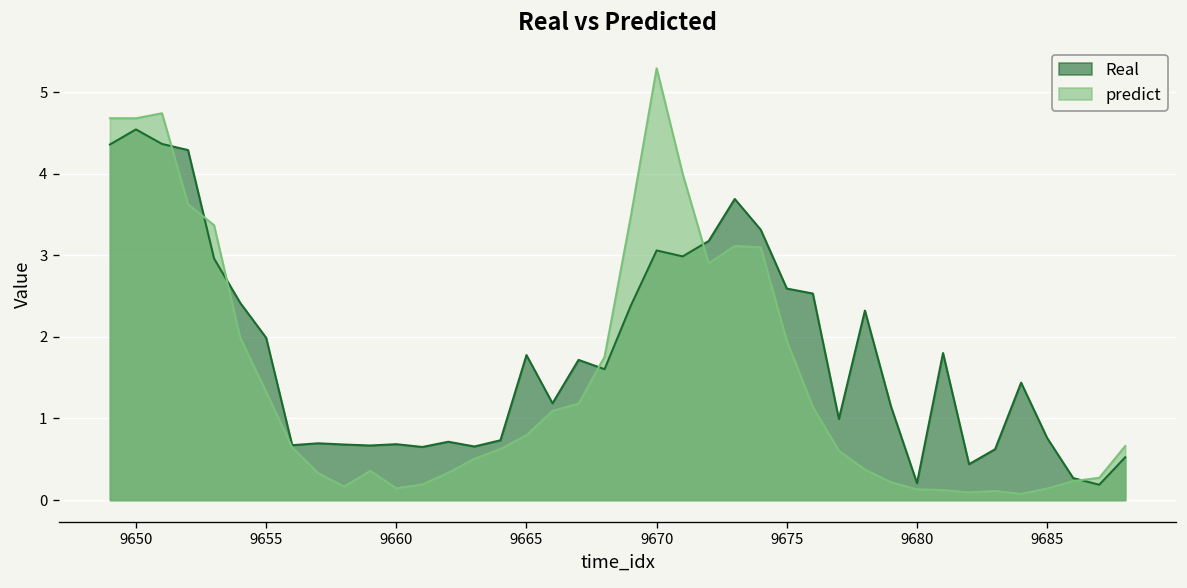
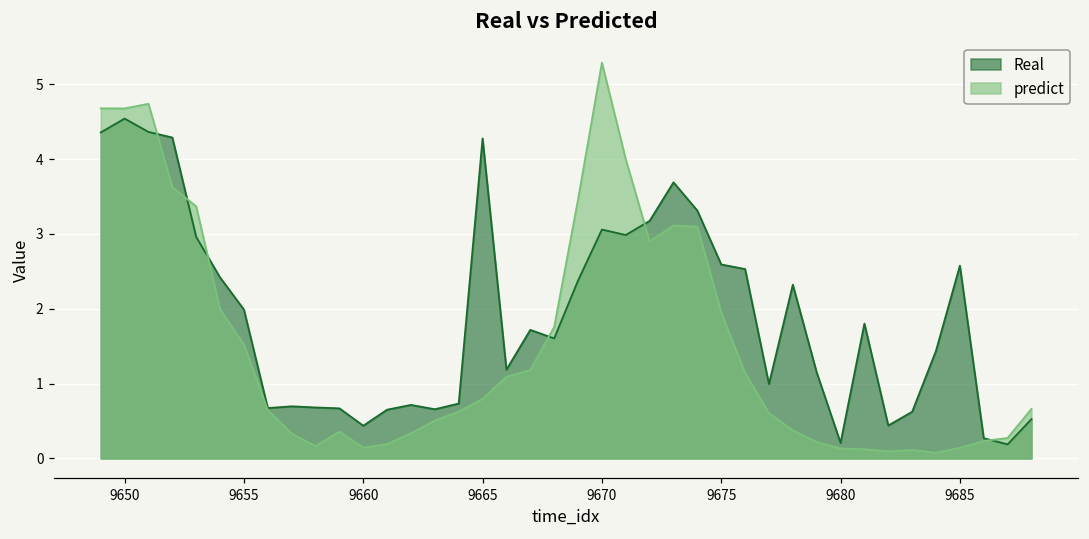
predict, 9655: 1.3 -> 1.5
Real, 9660: 0.7 -> 0.4
Real, 9665: 1.8 -> 4.3
Real, 9685: 0.8 -> 2.6
